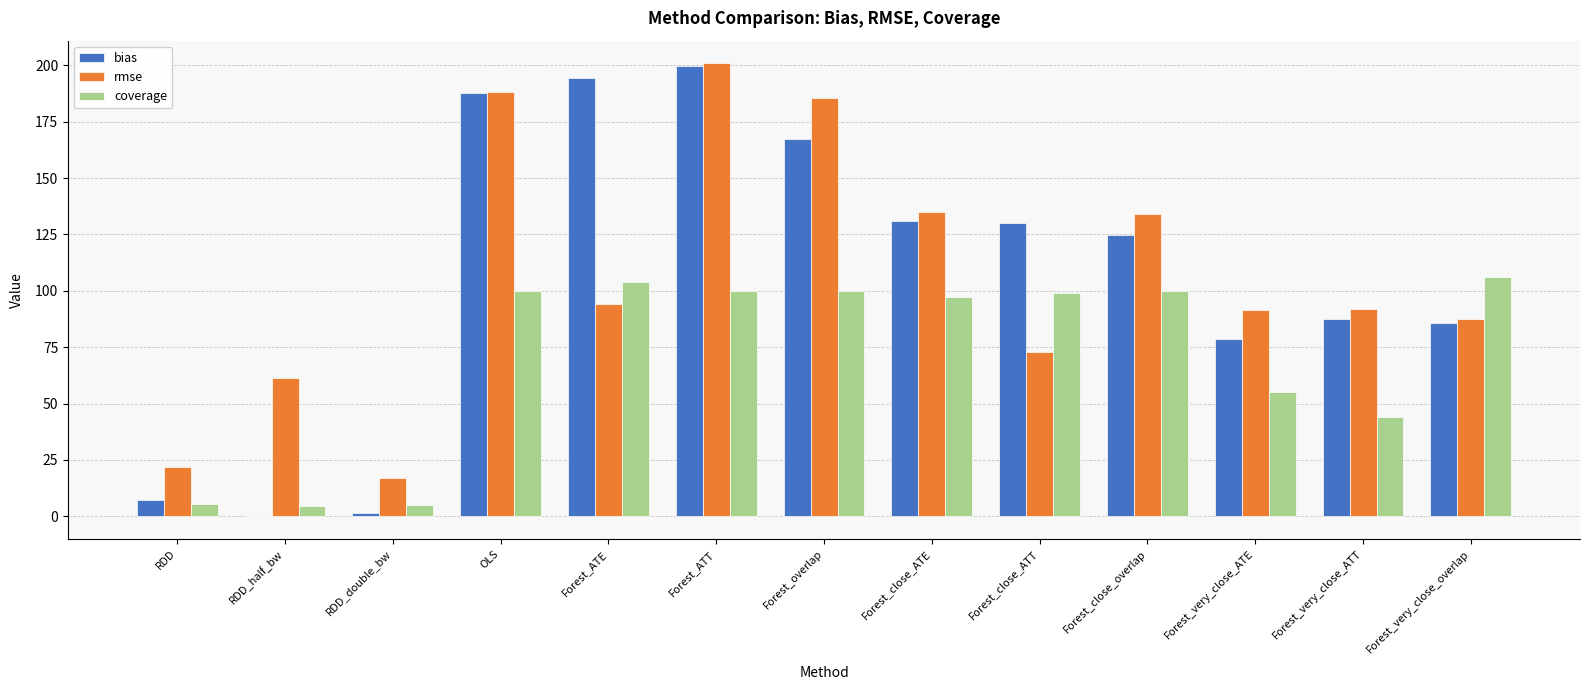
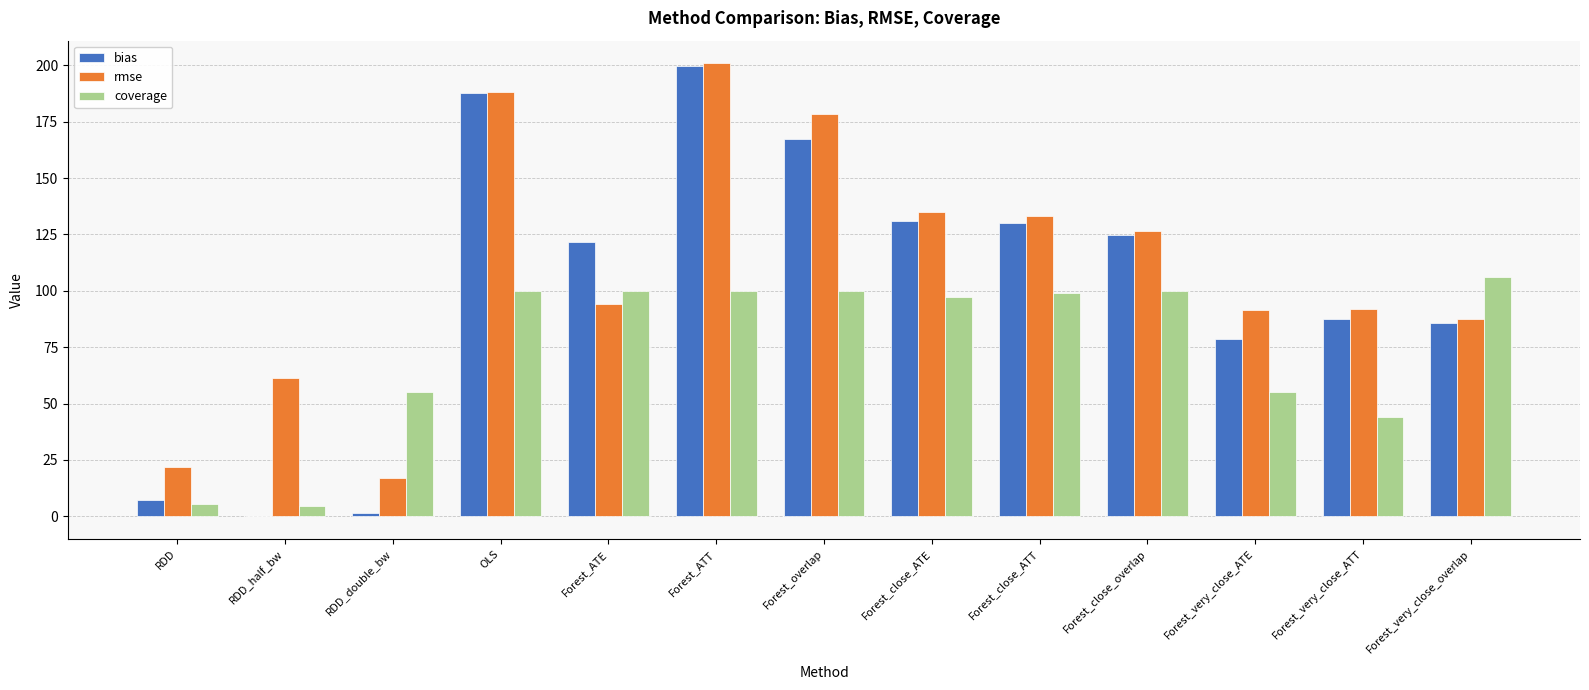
coverage, RDD_double_bw: 5 -> 55
bias, Forest_ATE: 194 -> 122
coverage, Forest_ATE: 104 -> 100
rmse, Forest_overlap: 186 -> 178
rmse, Forest_close_ATT: 73 -> 133
rmse, Forest_close_overlap: 134 -> 127
